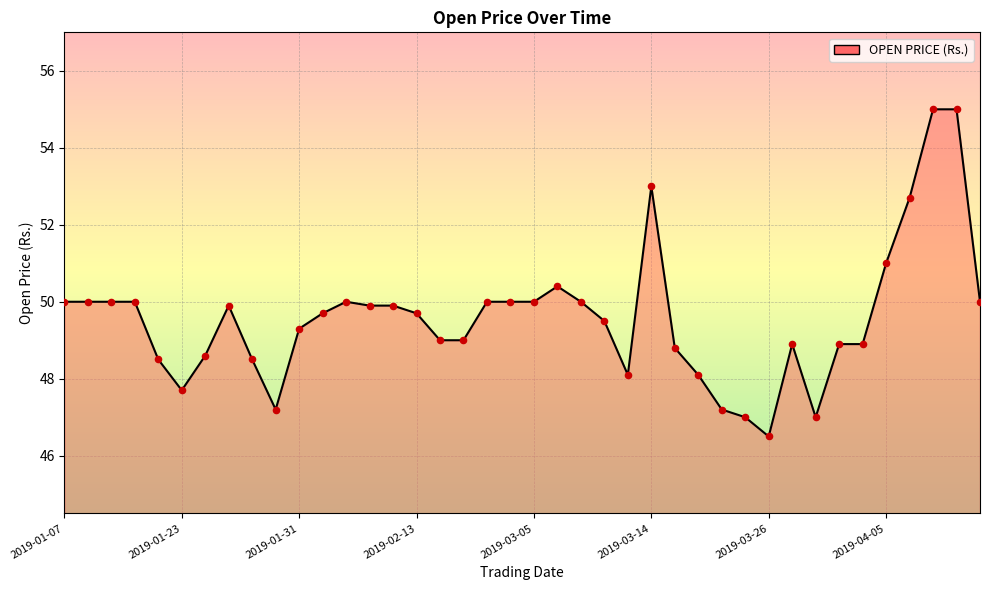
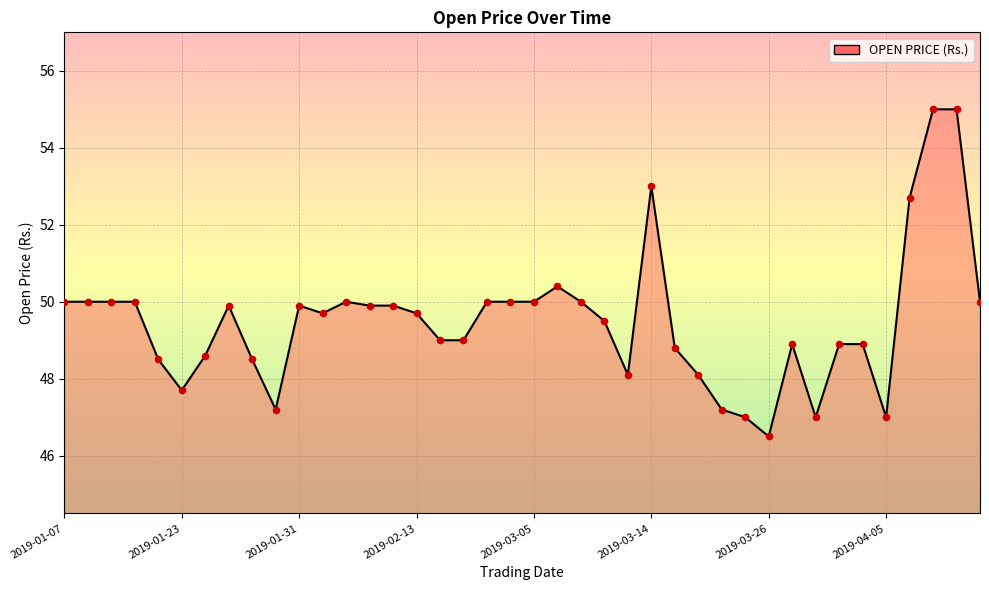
2019-01-31: 49.3 -> 49.9
2019-04-05: 51 -> 47
